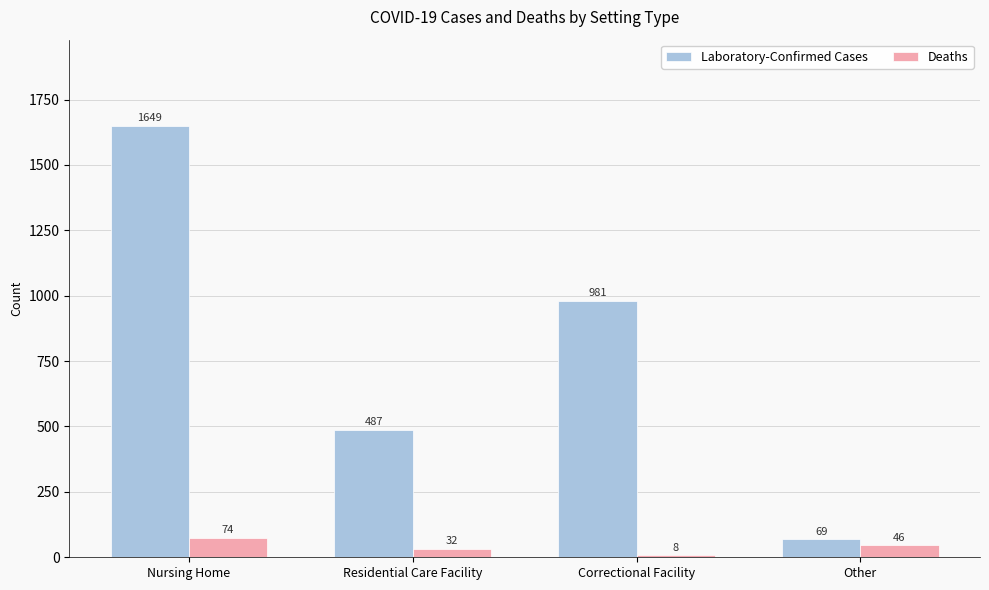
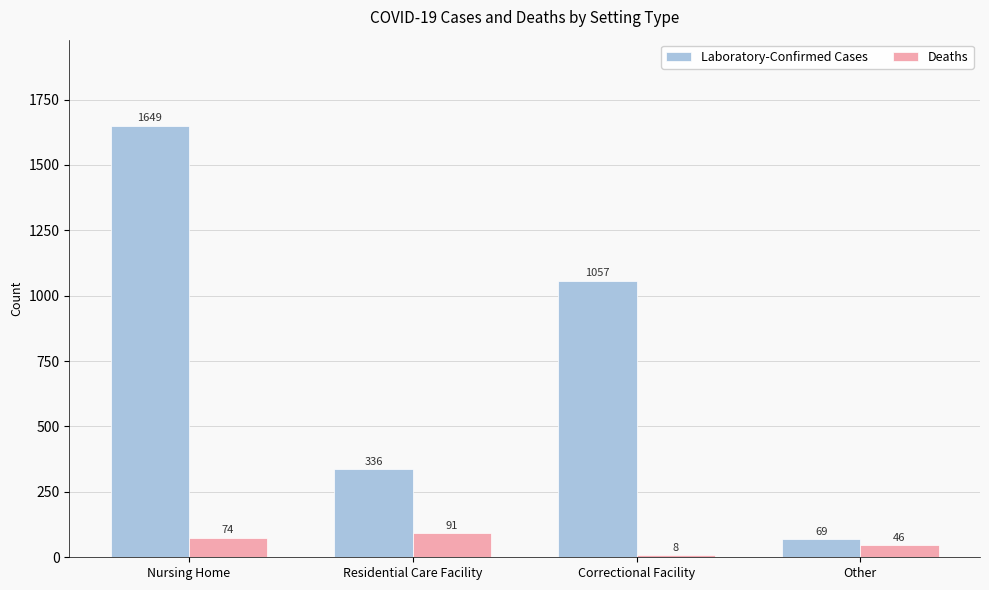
Laboratory-Confirmed Cases, Residential Care Facility: 487 -> 336
Deaths, Residential Care Facility: 32 -> 91
Laboratory-Confirmed Cases, Correctional Facility: 981 -> 1057
